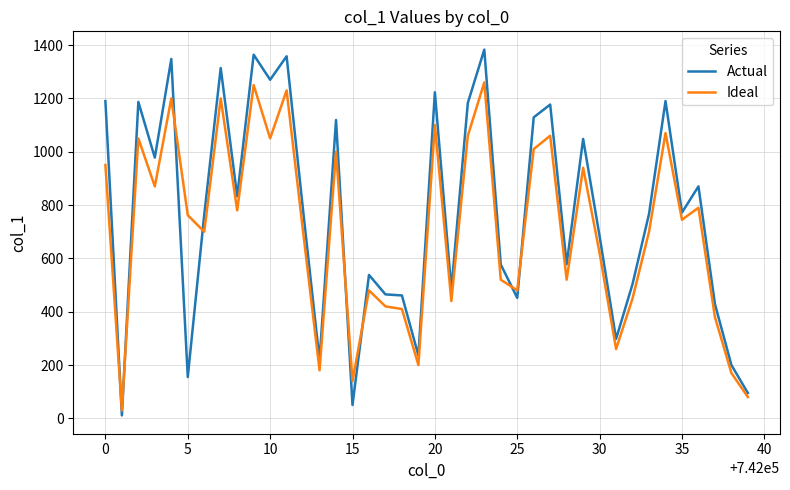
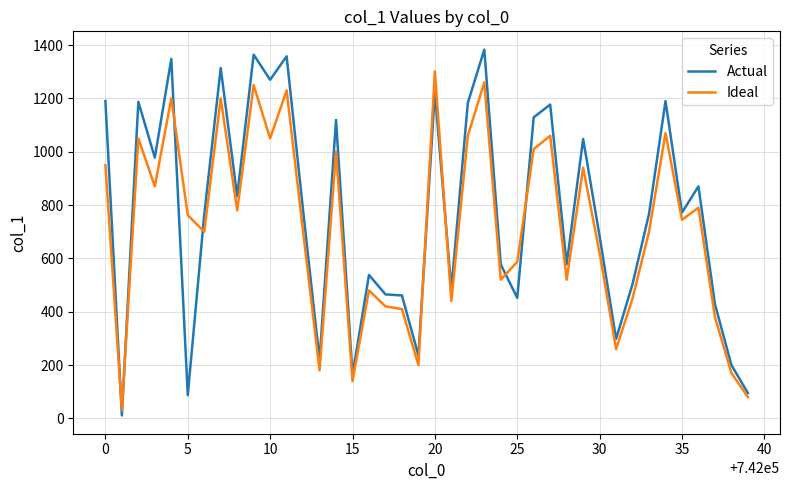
Actual, 5: 160 -> 90
Actual, 15: 50 -> 160
Ideal, 20: 1100 -> 1300
Ideal, 25: 480 -> 590
